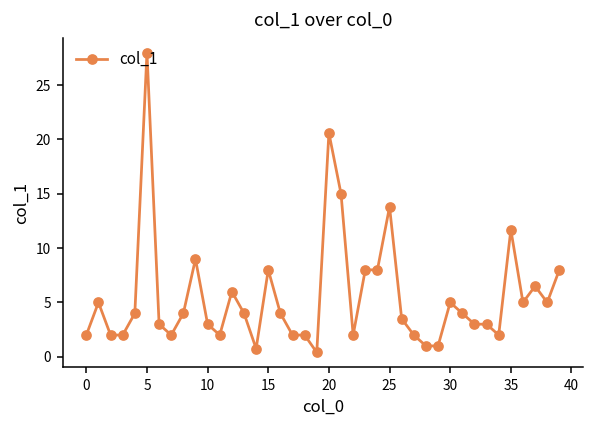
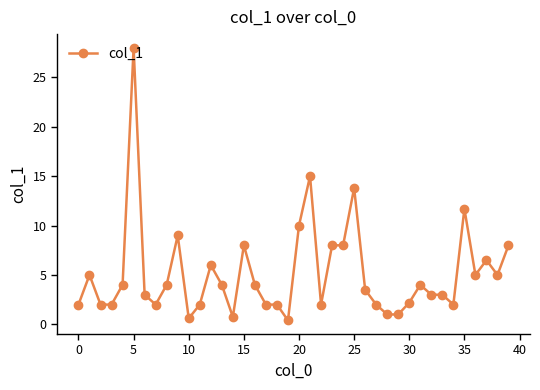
10: 3 -> 1
20: 21 -> 10
30: 5 -> 2
